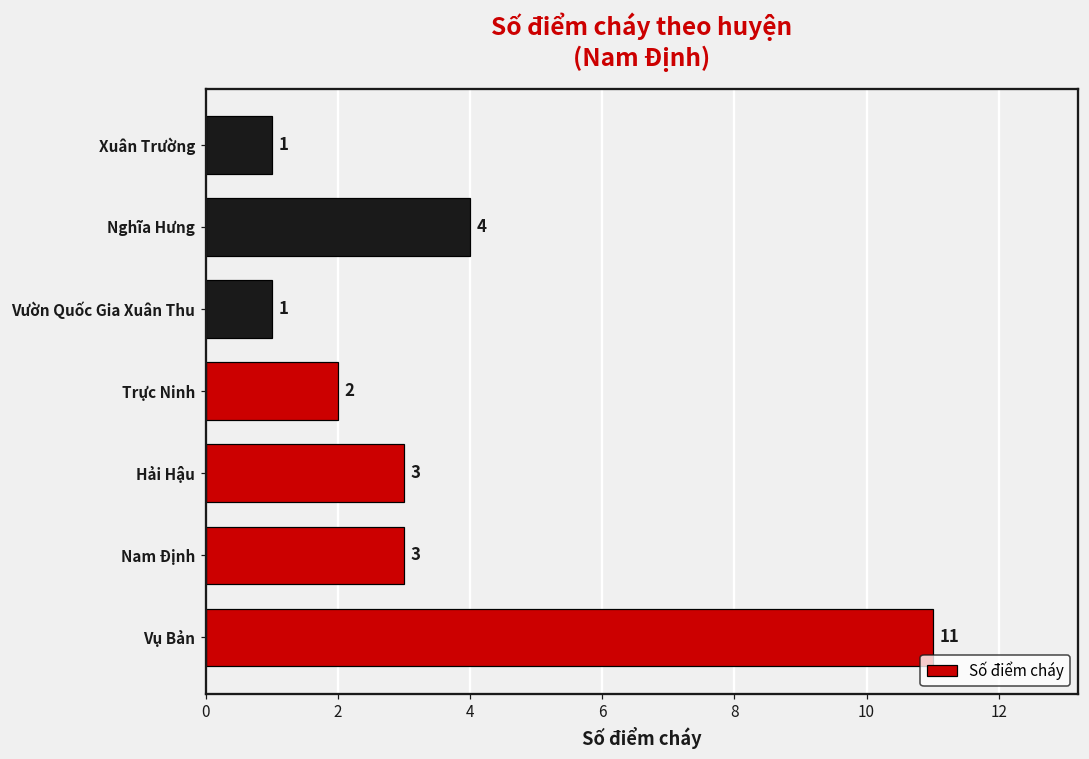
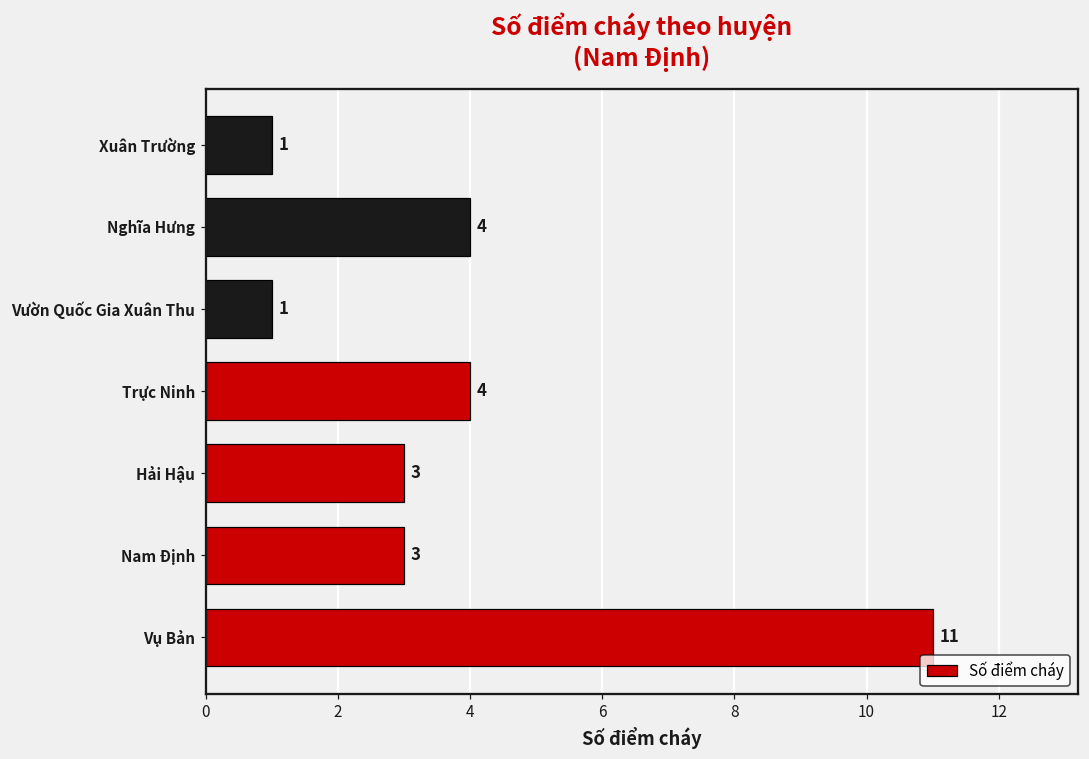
Trực Ninh: 2 -> 4
